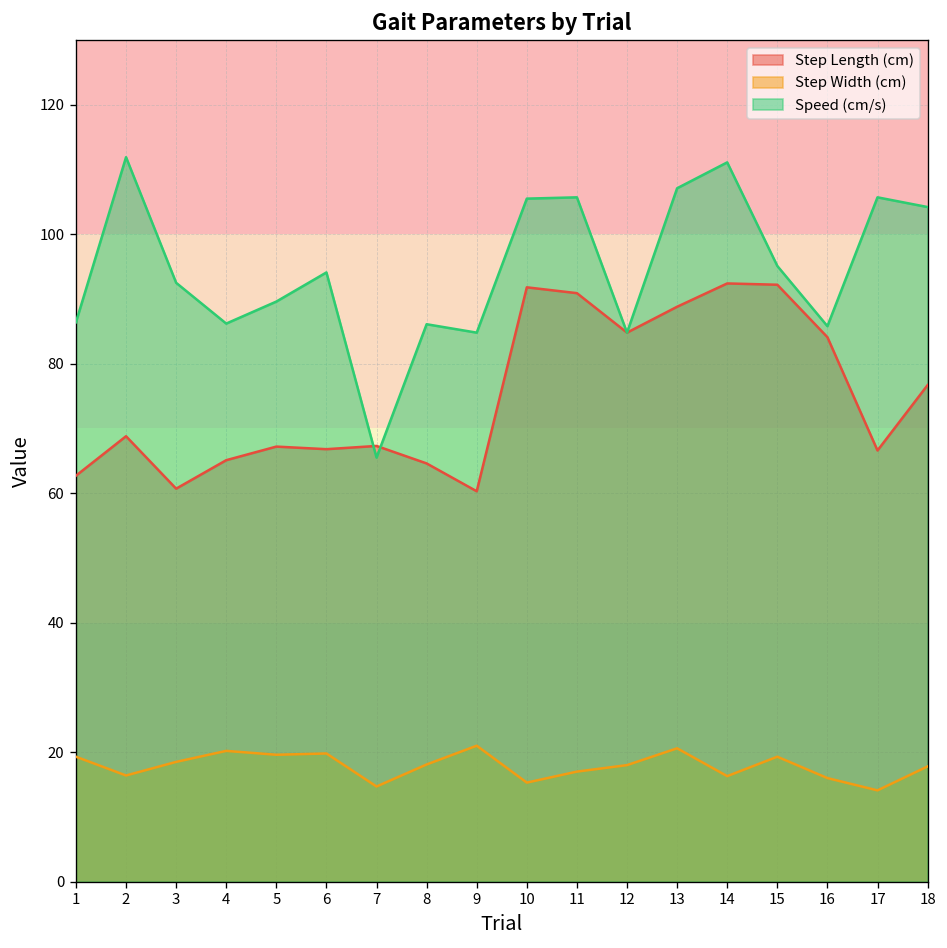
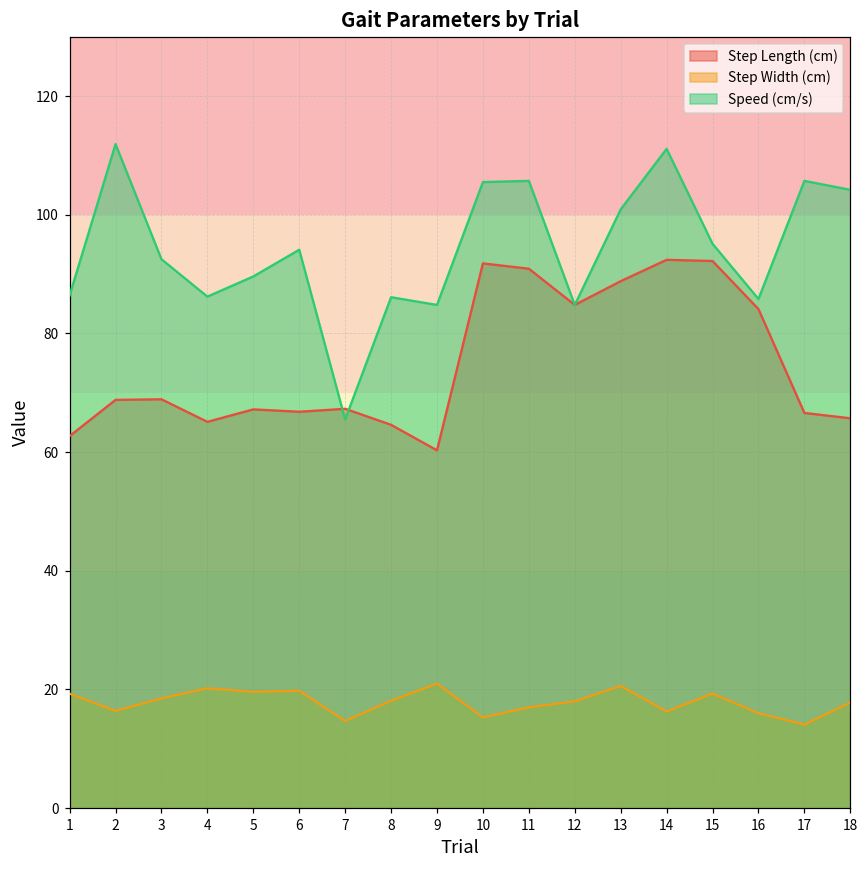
Step Length (cm), 3: 61 -> 69
Speed (cm/s), 13: 107 -> 101
Step Length (cm), 18: 77 -> 66
